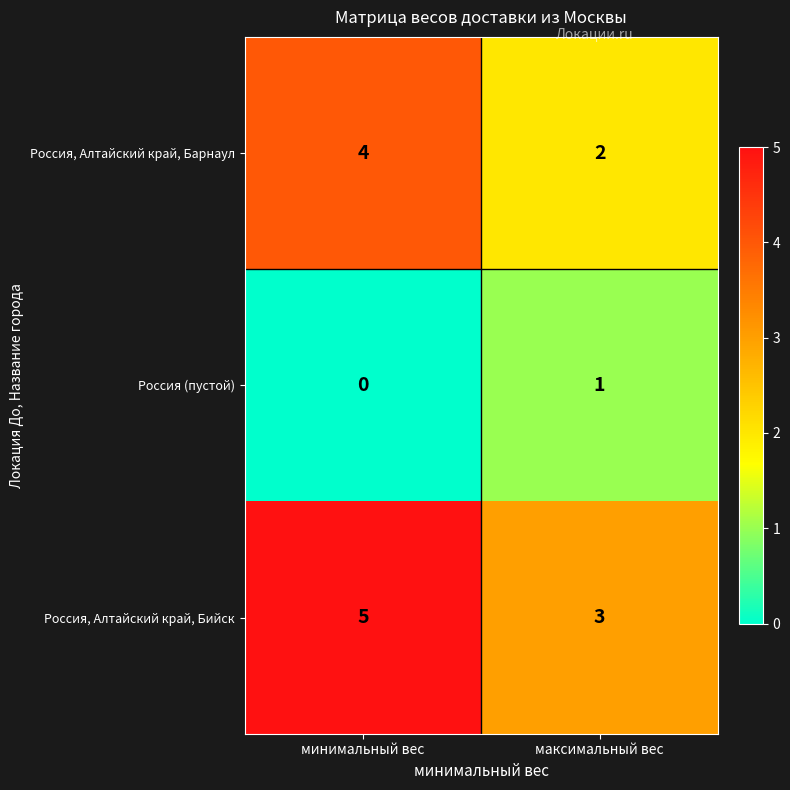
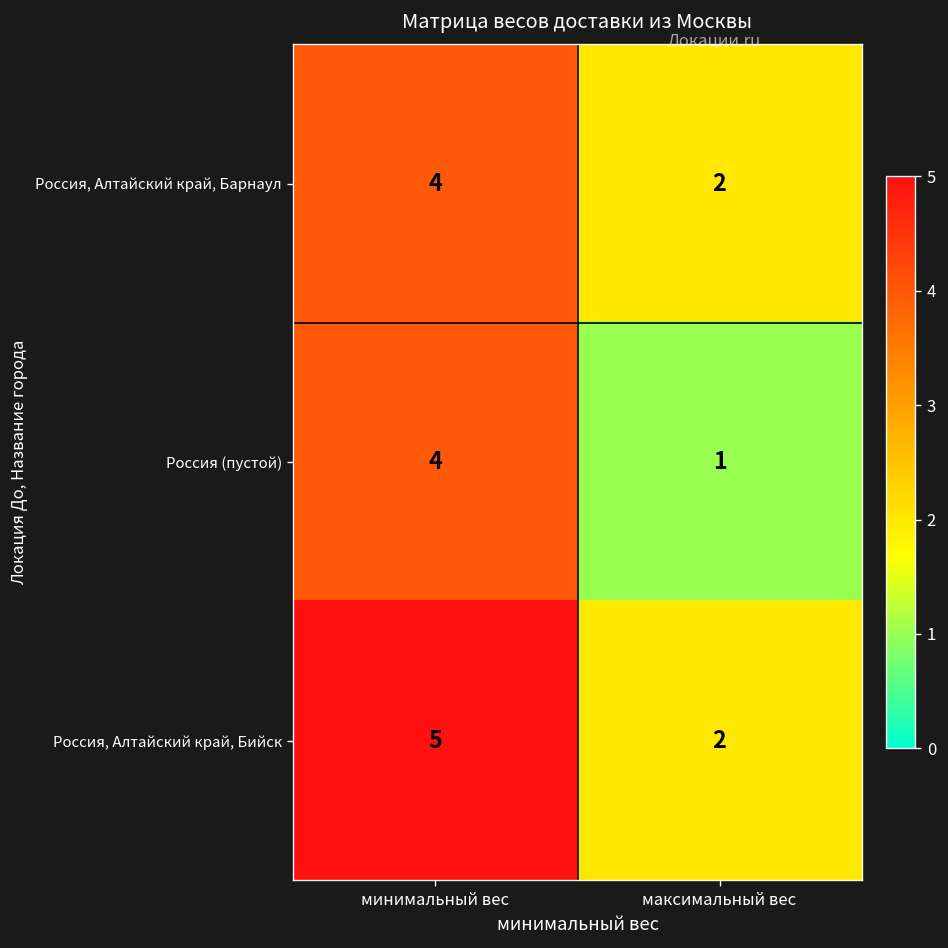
Россия (пустой), минимальный вес: 0 -> 4
Россия, Алтайский край, Бийск, максимальный вес: 3 -> 2
